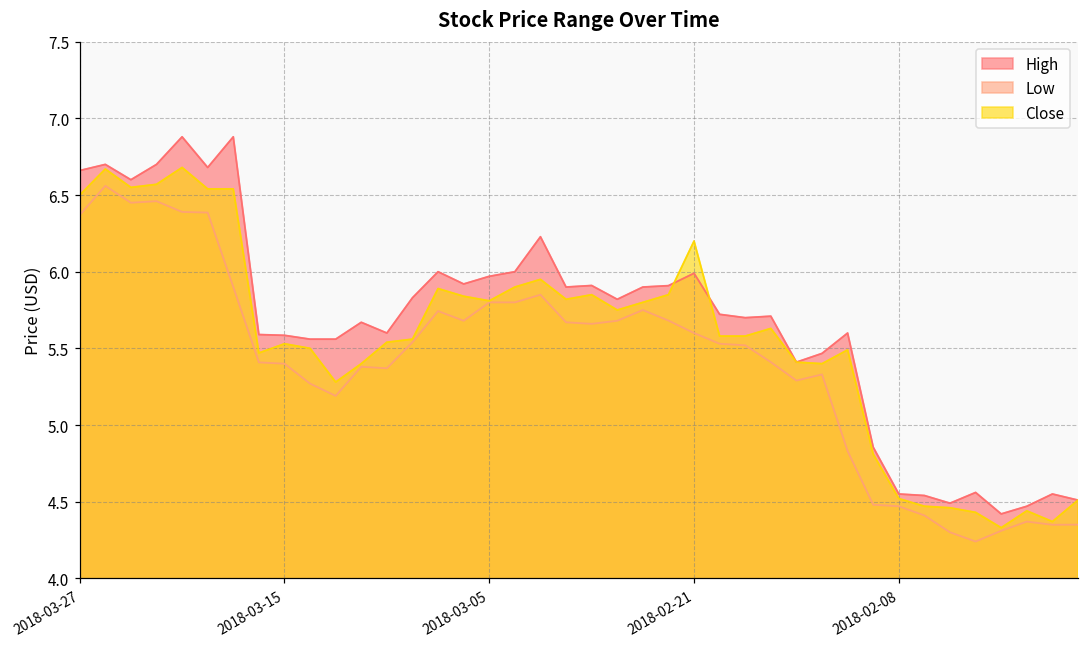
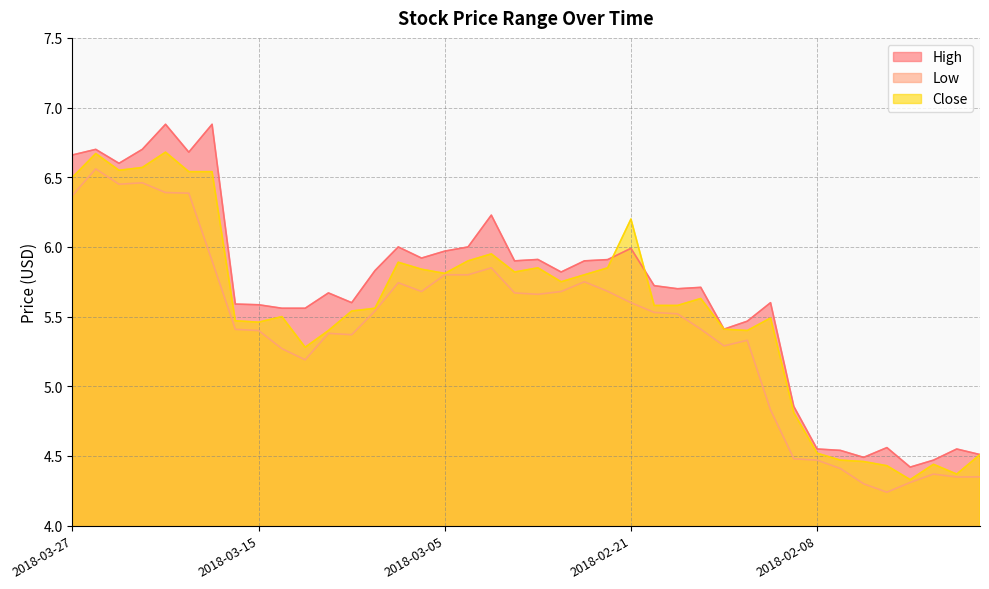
Close, 2018-03-15: 5.53 -> 5.46
